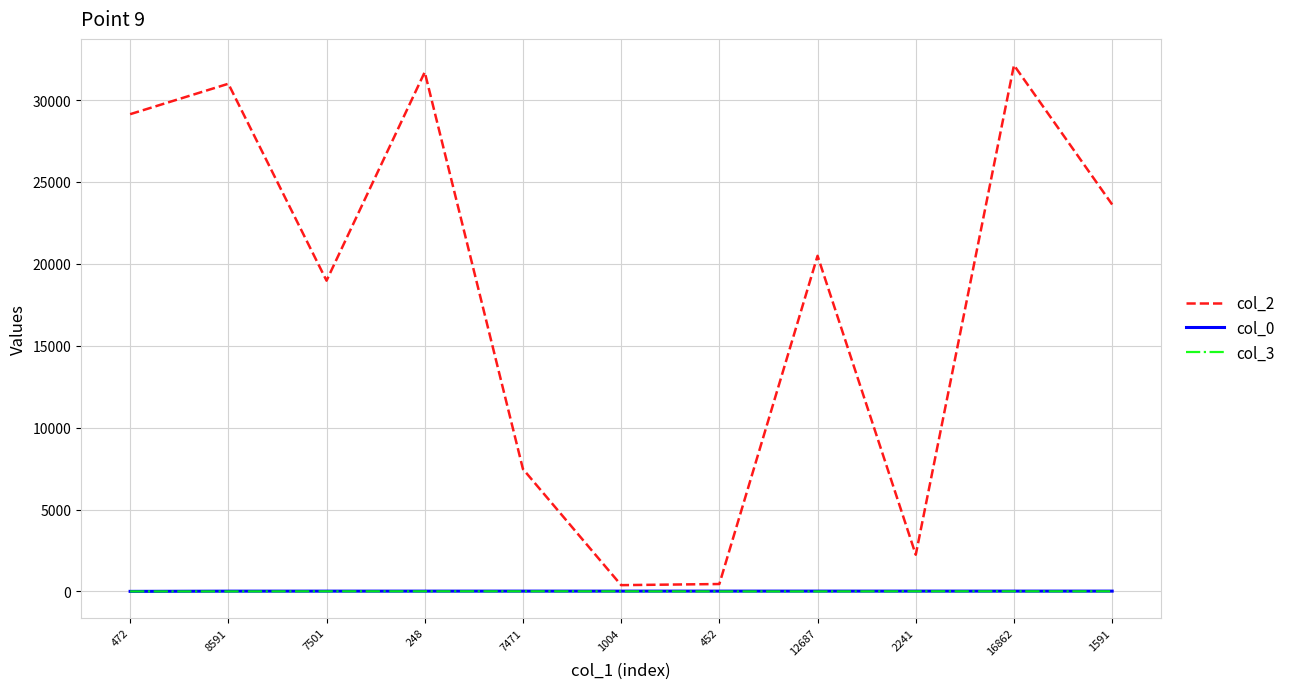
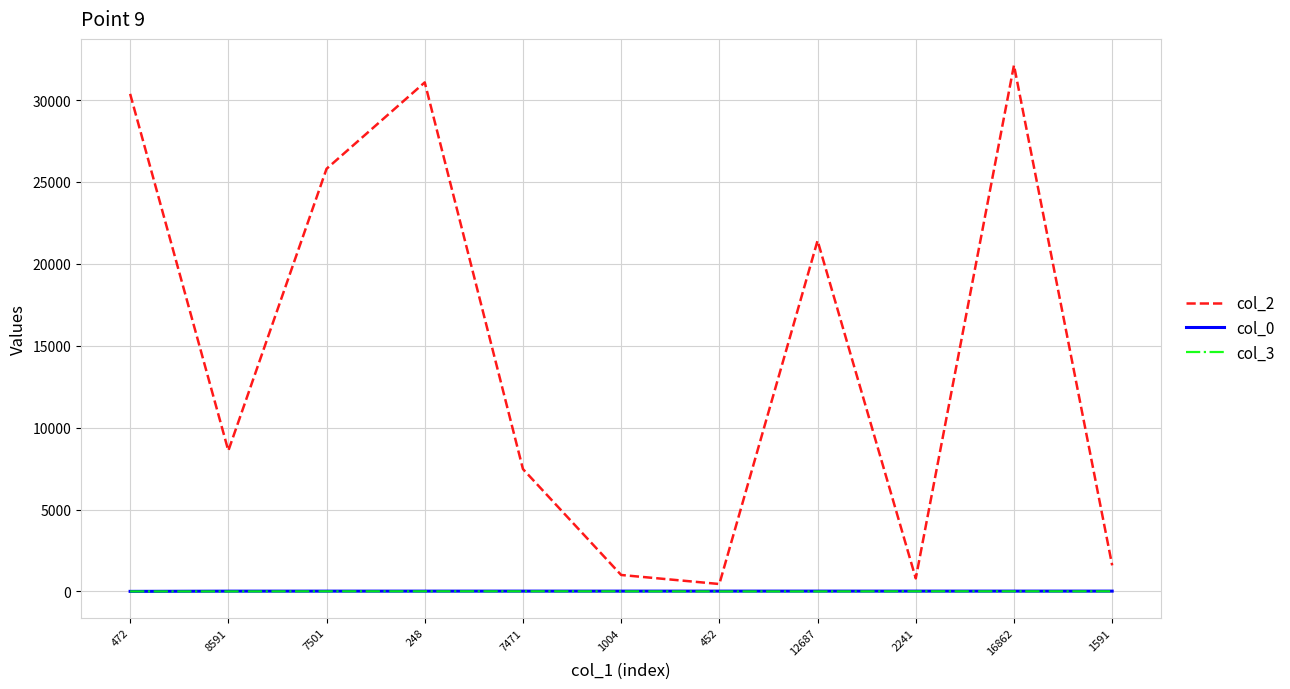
col_2, 472: 29100 -> 30400
col_2, 8591: 31000 -> 8600
col_2, 7501: 19000 -> 25800
col_2, 248: 31700 -> 31100
col_2, 1004: 400 -> 1000
col_2, 12687: 20500 -> 21400
col_2, 2241: 2200 -> 800
col_2, 1591: 23600 -> 1600
